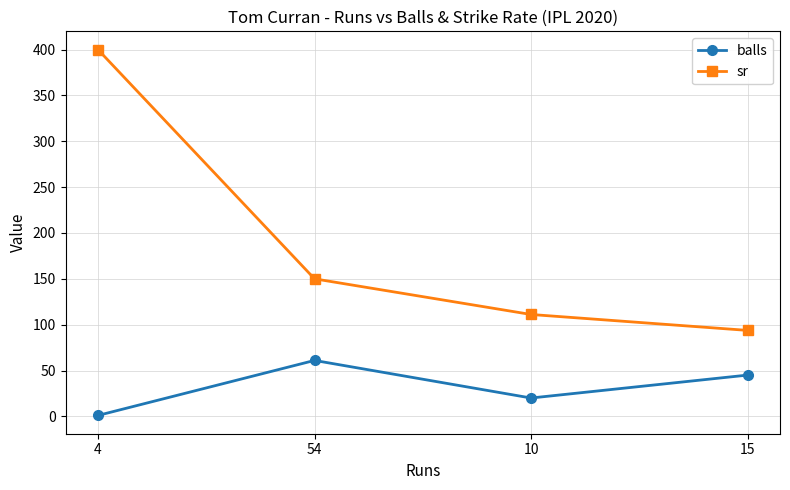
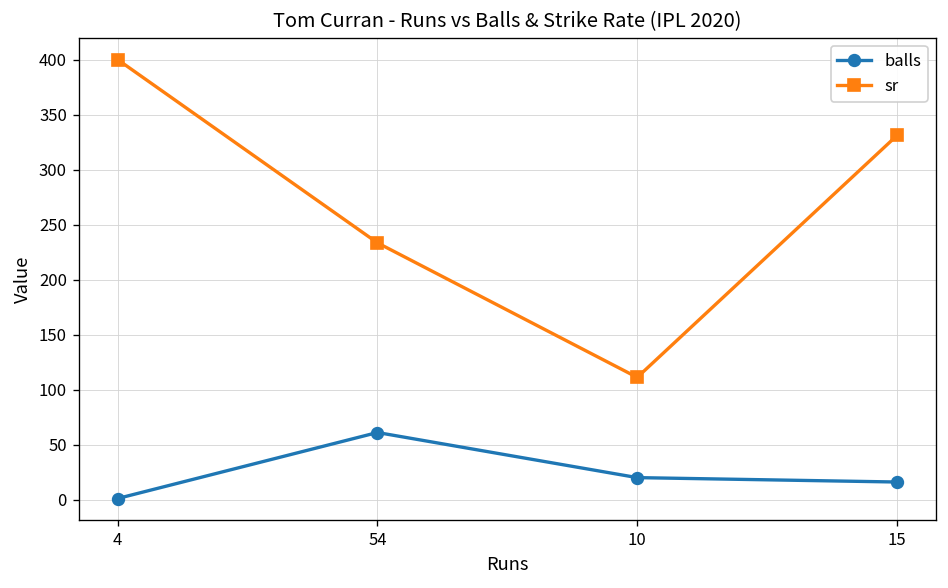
sr, 54: 150 -> 230
balls, 15: 50 -> 20
sr, 15: 90 -> 330
